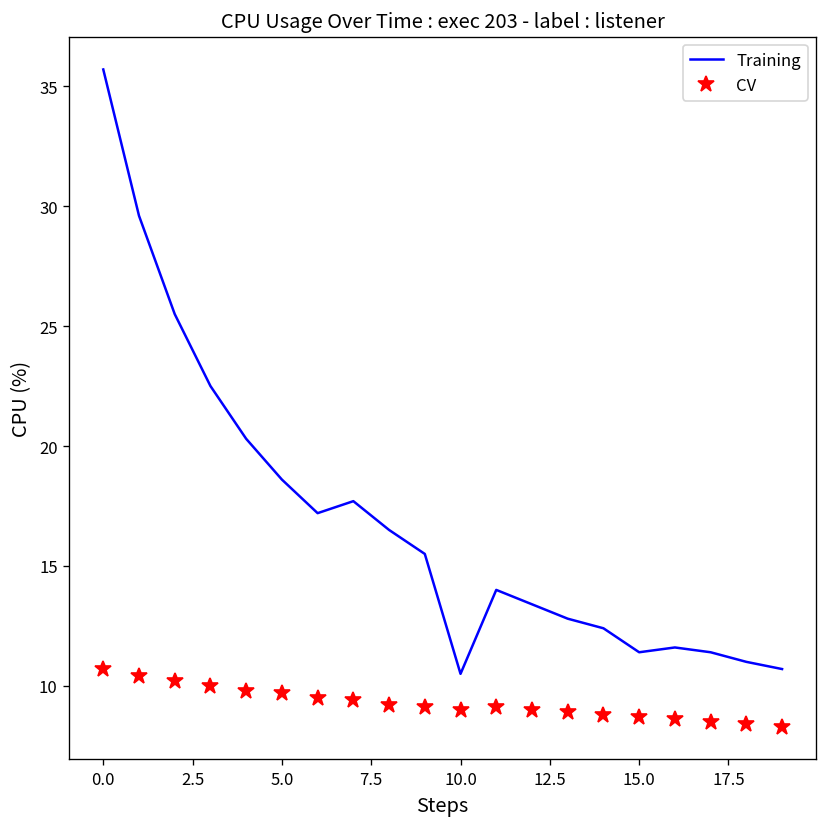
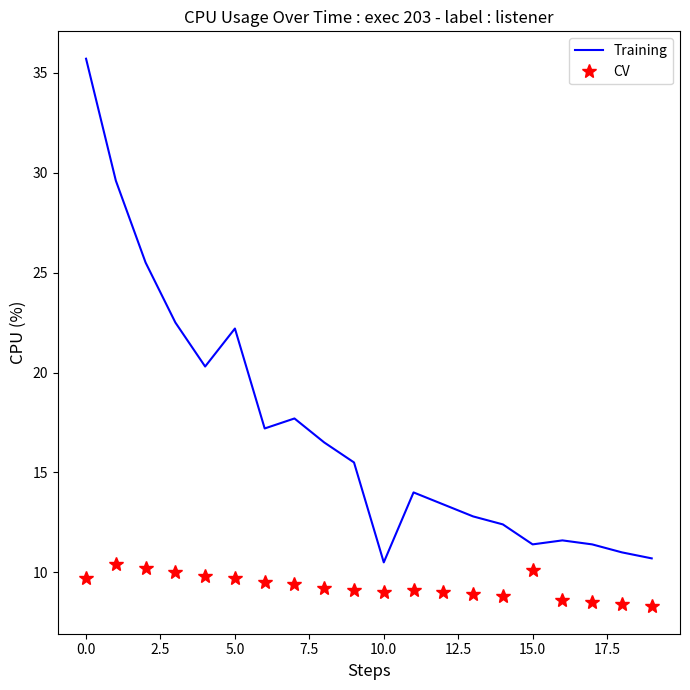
CV, 0.0: 10.7 -> 9.7
Training, 5.0: 18.6 -> 22.2
CV, 15.0: 8.7 -> 10.1
